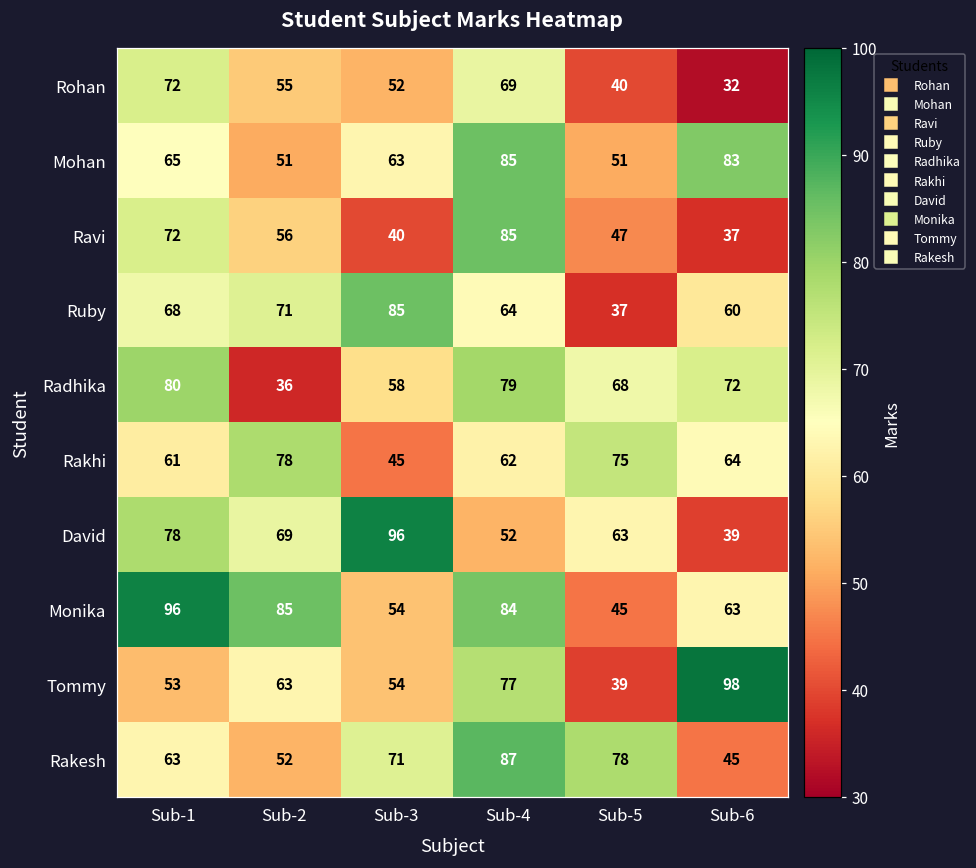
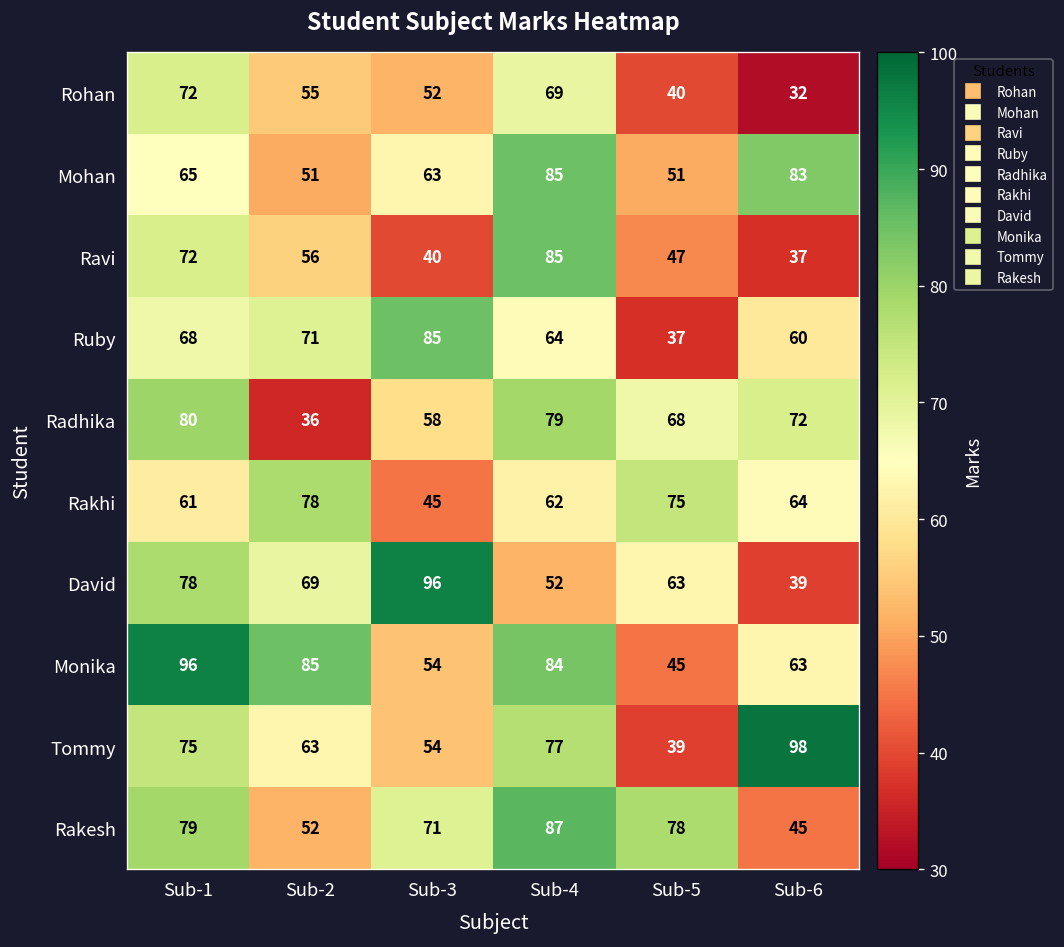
Tommy, Sub-1: 53 -> 75
Rakesh, Sub-1: 63 -> 79
